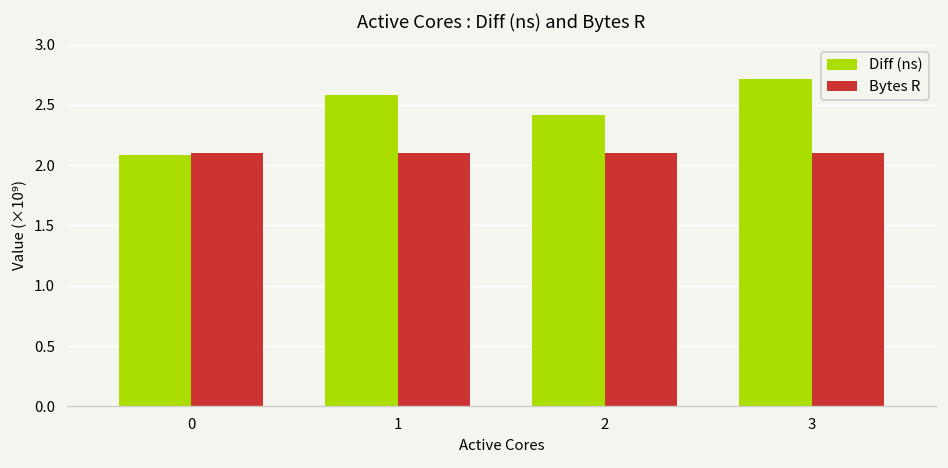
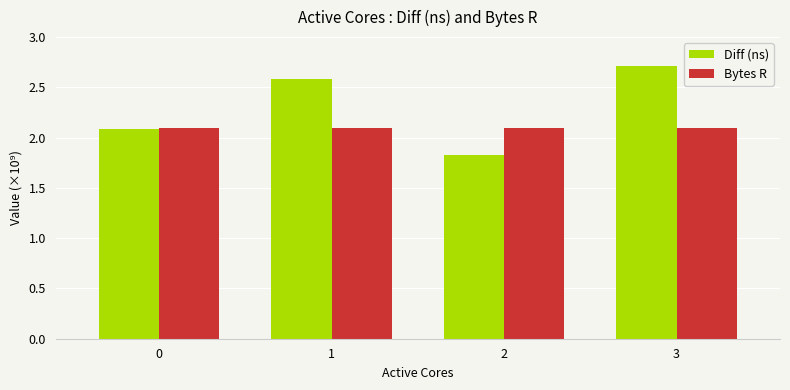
Diff (ns), 2: 2.42 -> 1.83
